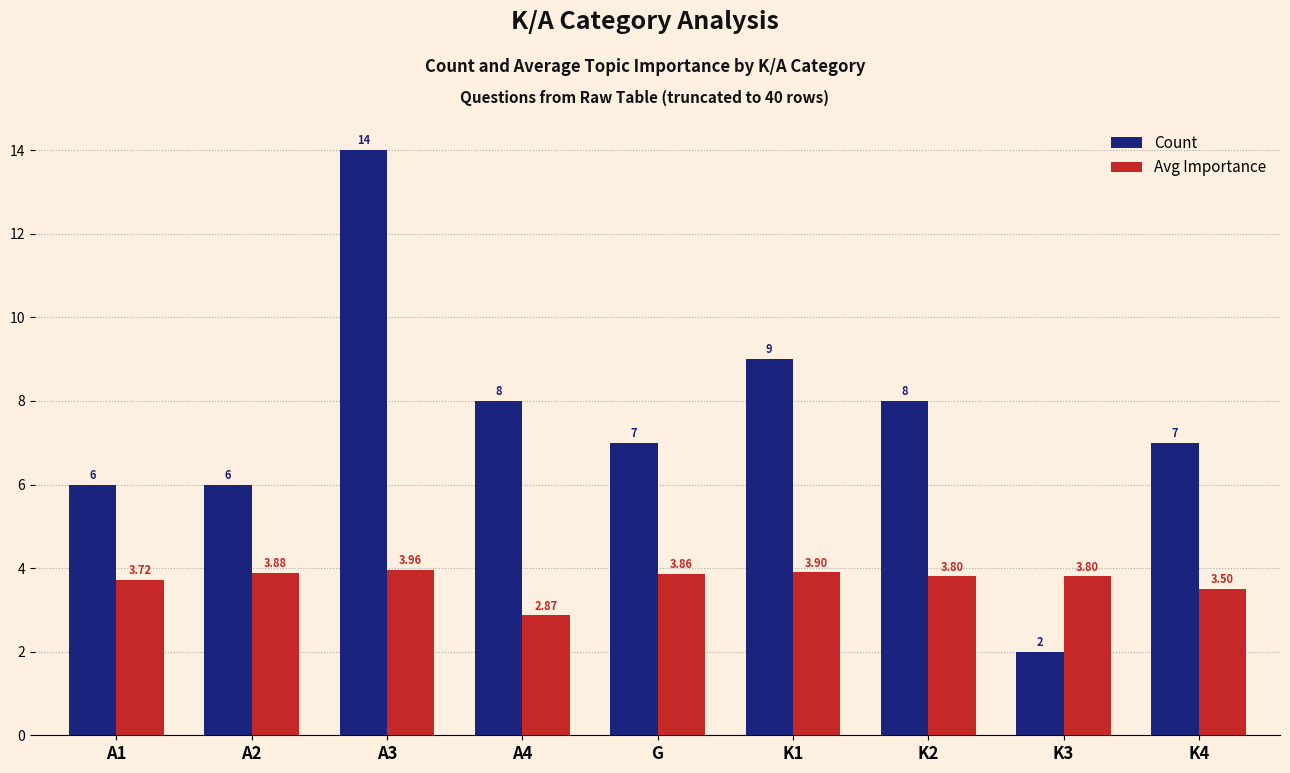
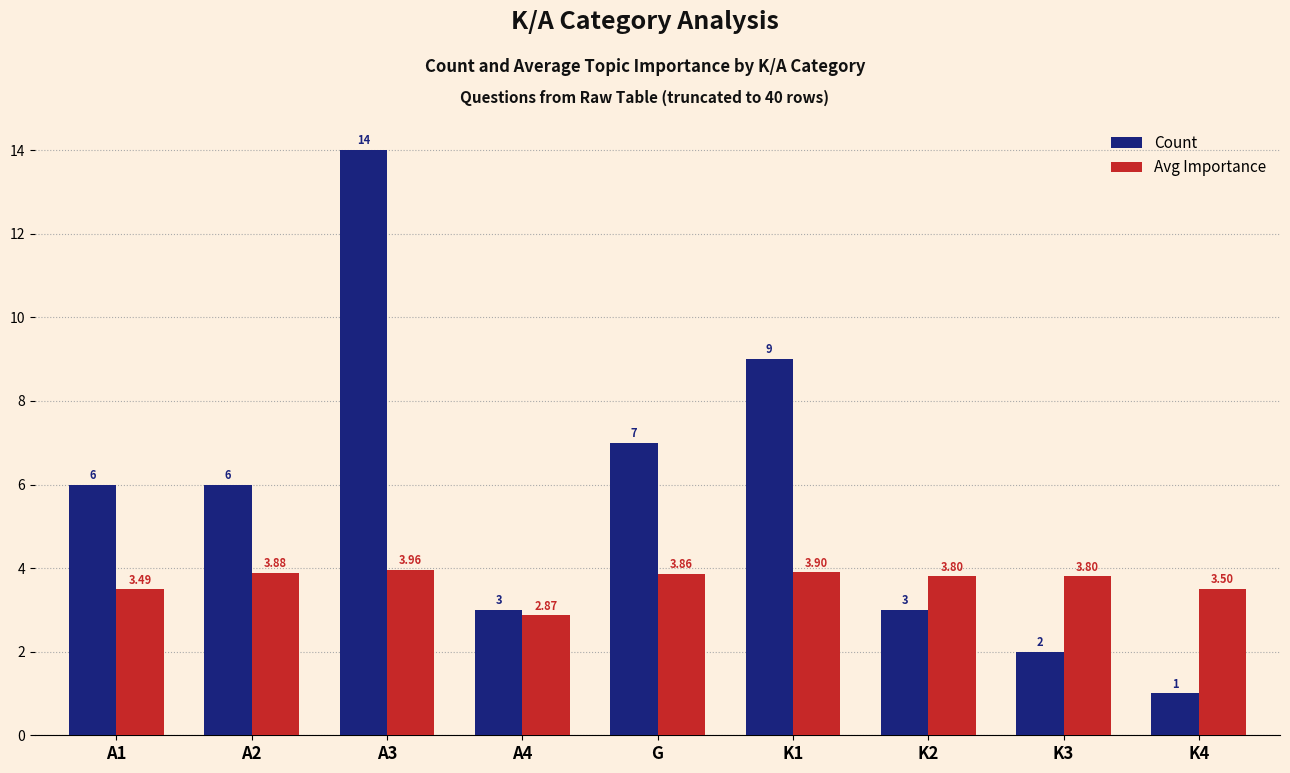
Avg Importance, A1: 3.72 -> 3.49
Count, A4: 8 -> 3
Count, K2: 8 -> 3
Count, K4: 7 -> 1
